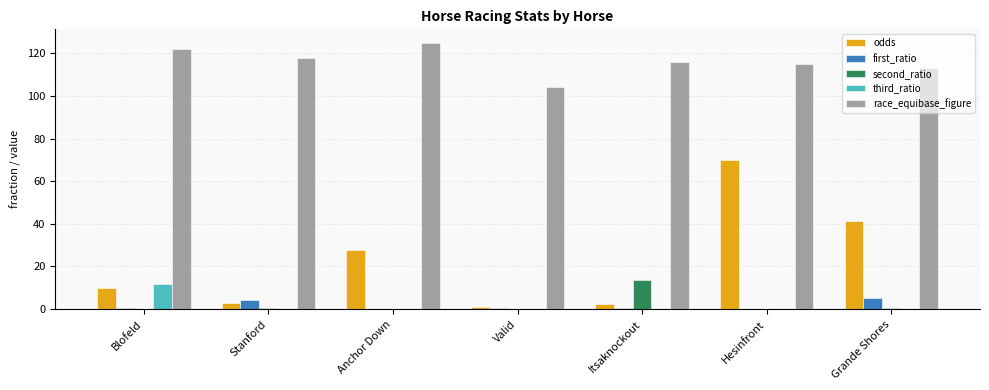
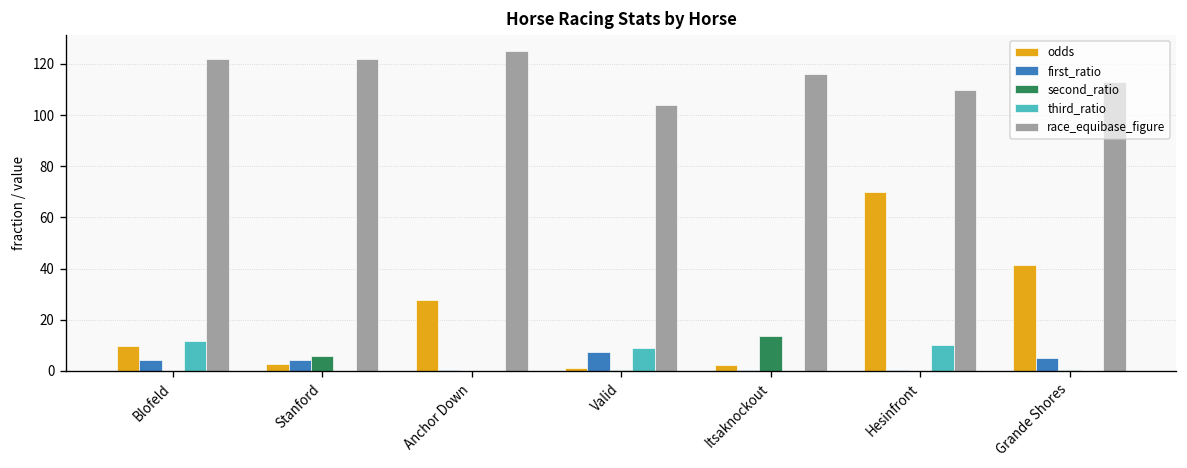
first_ratio, Blofeld: 0 -> 4
second_ratio, Stanford: 0 -> 6
race_equibase_figure, Stanford: 118 -> 122
first_ratio, Valid: 0 -> 7
third_ratio, Valid: 0 -> 9
third_ratio, Hesinfront: 0 -> 10
race_equibase_figure, Hesinfront: 115 -> 110
